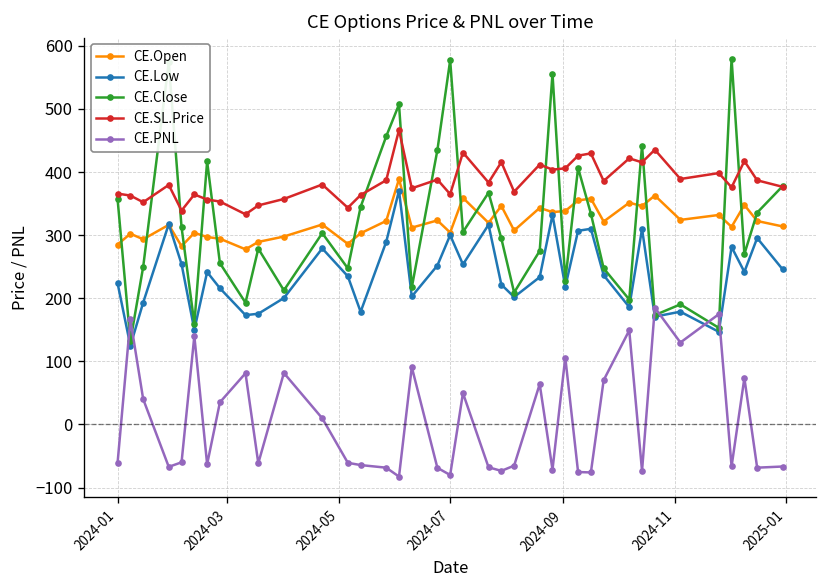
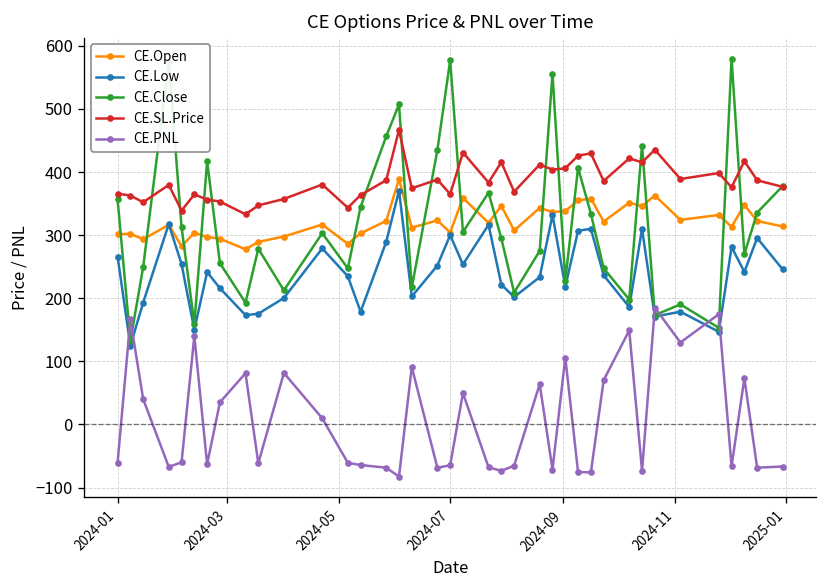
CE.Open, 2024-01: 290 -> 300
CE.Low, 2024-01: 220 -> 270
CE.PNL, 2024-07: -80 -> -60
